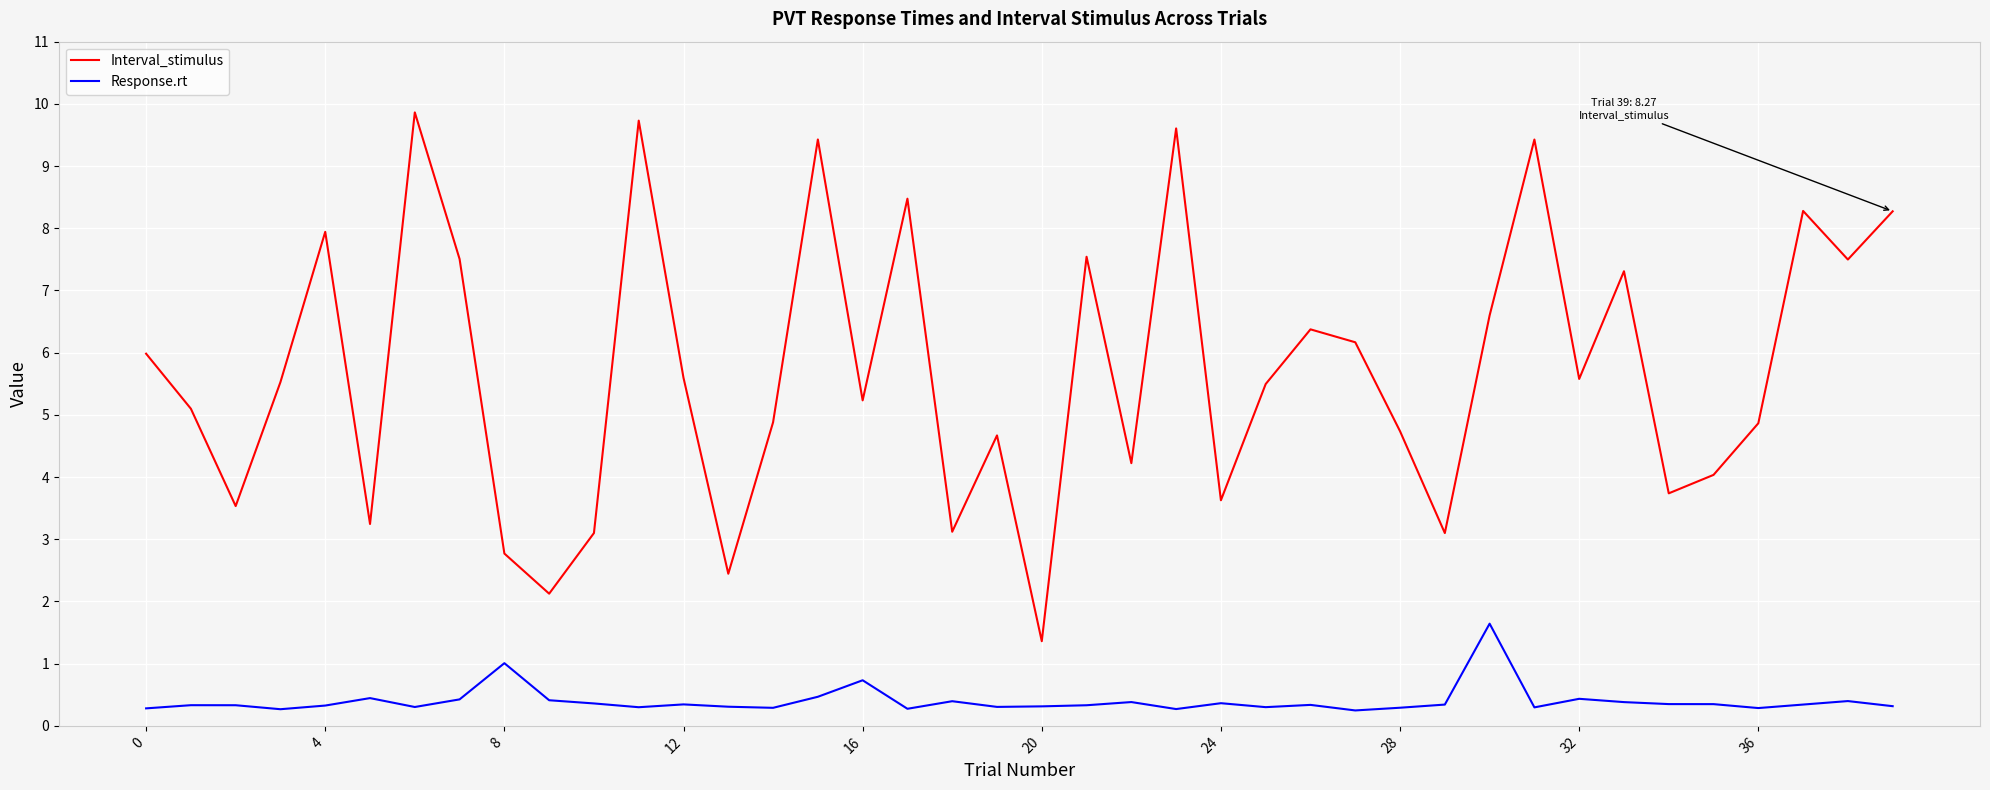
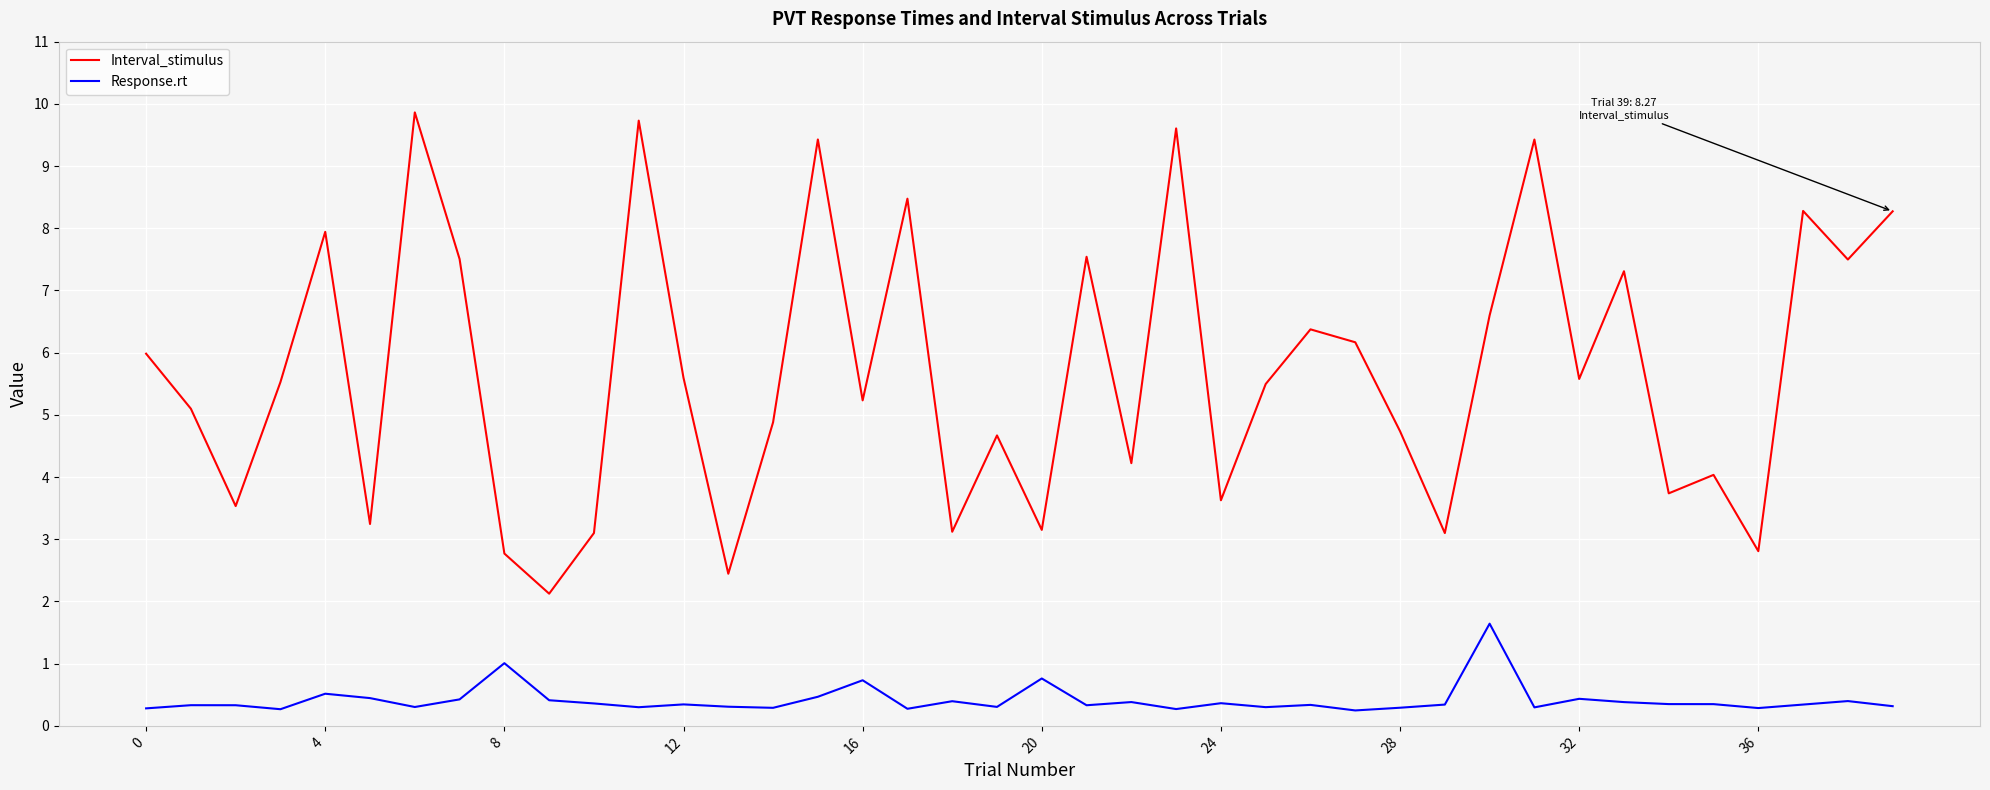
Response.rt, 4: 0.3 -> 0.5
Interval_stimulus, 20: 1.4 -> 3.2
Response.rt, 20: 0.3 -> 0.8
Interval_stimulus, 36: 4.9 -> 2.8
